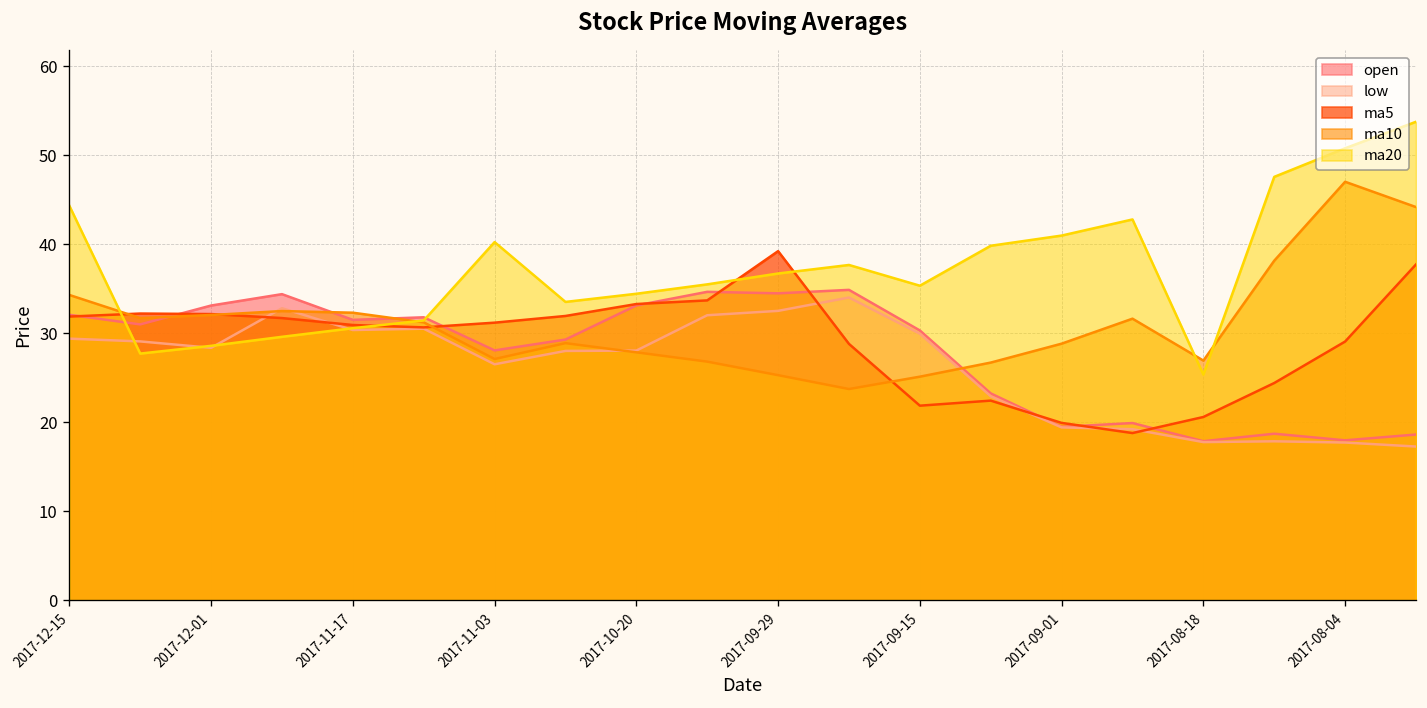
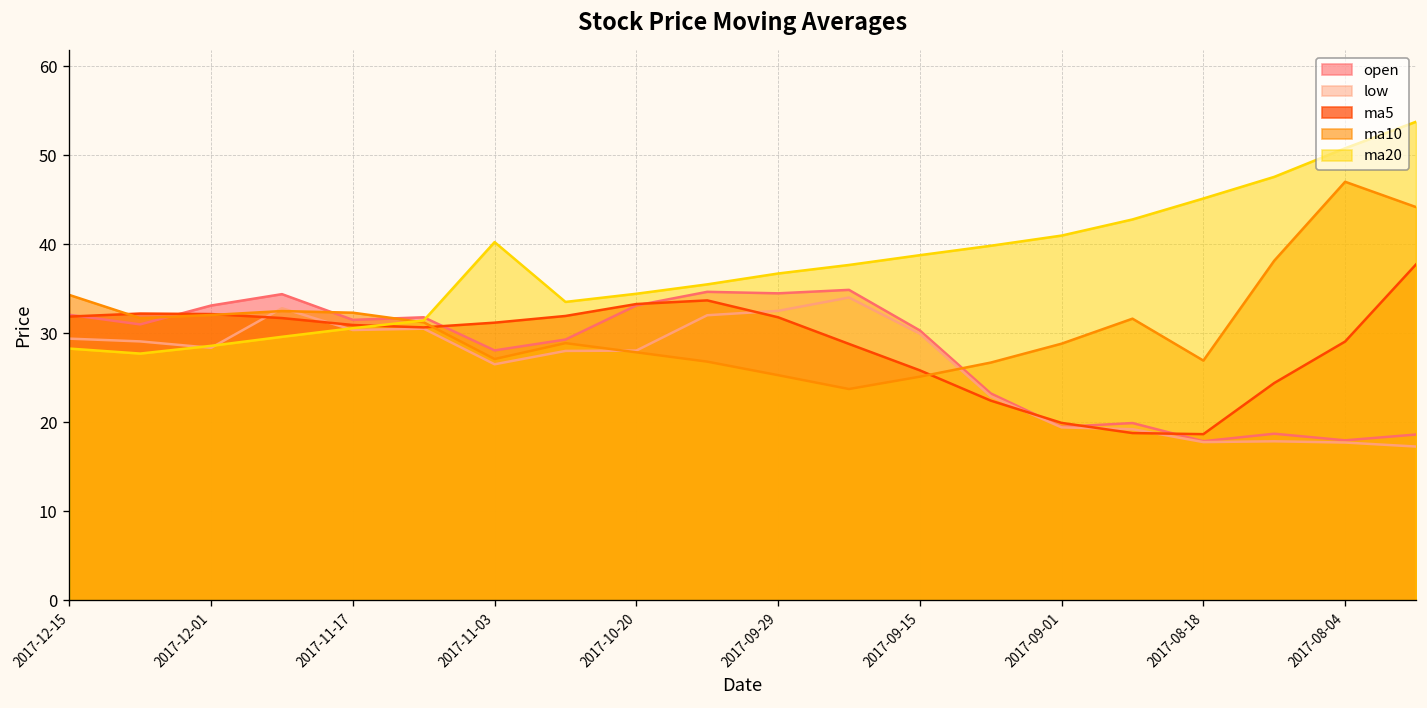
ma20, 2017-12-15: 44 -> 28
ma5, 2017-09-29: 39 -> 32
ma5, 2017-09-15: 22 -> 26
ma20, 2017-09-15: 35 -> 39
ma5, 2017-08-18: 21 -> 19
ma20, 2017-08-18: 25 -> 45
